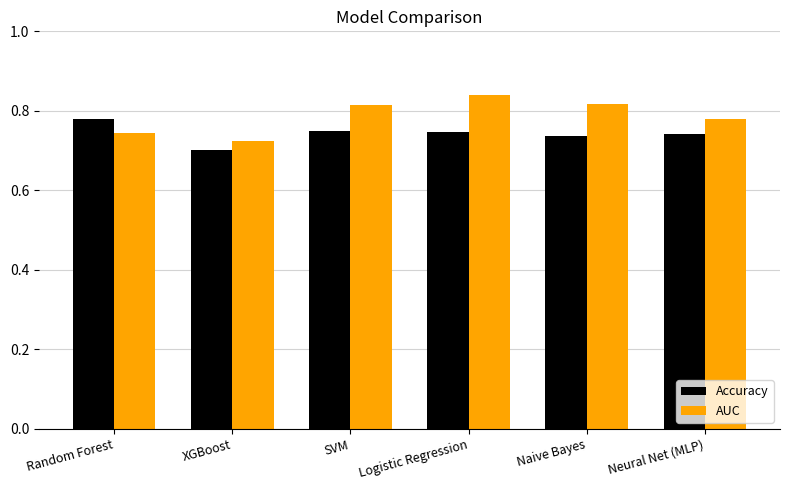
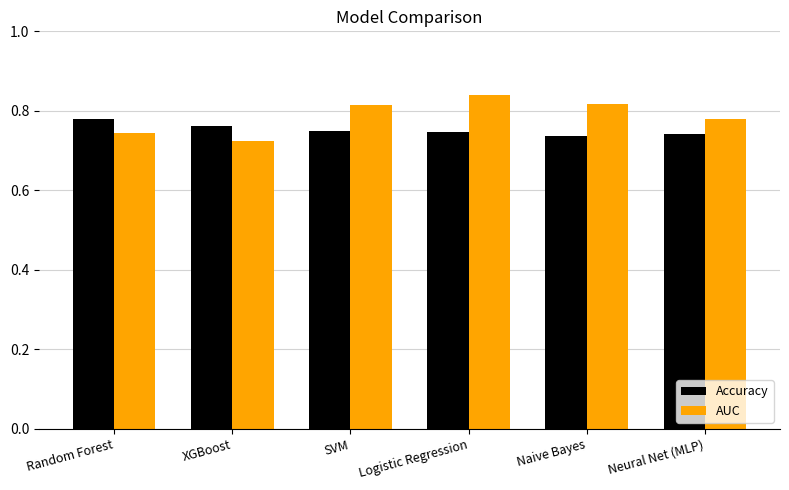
Accuracy, XGBoost: 0.70 -> 0.76
